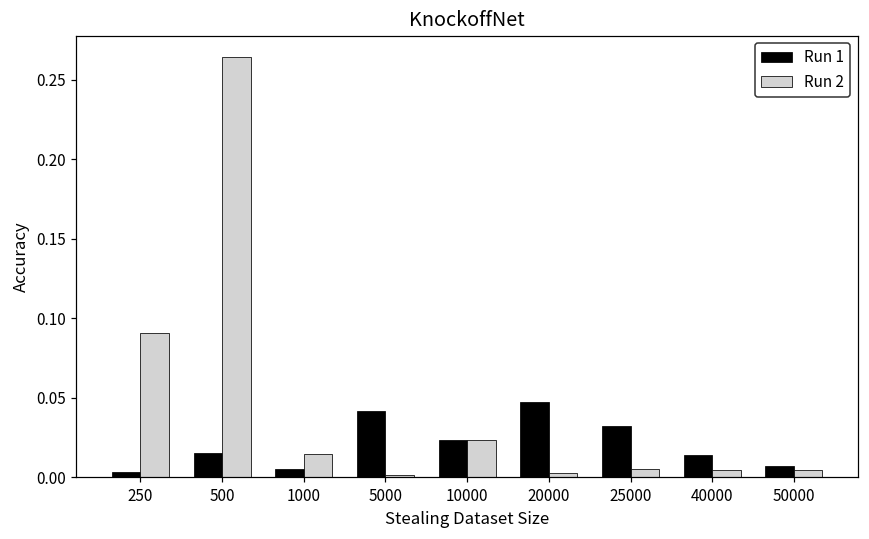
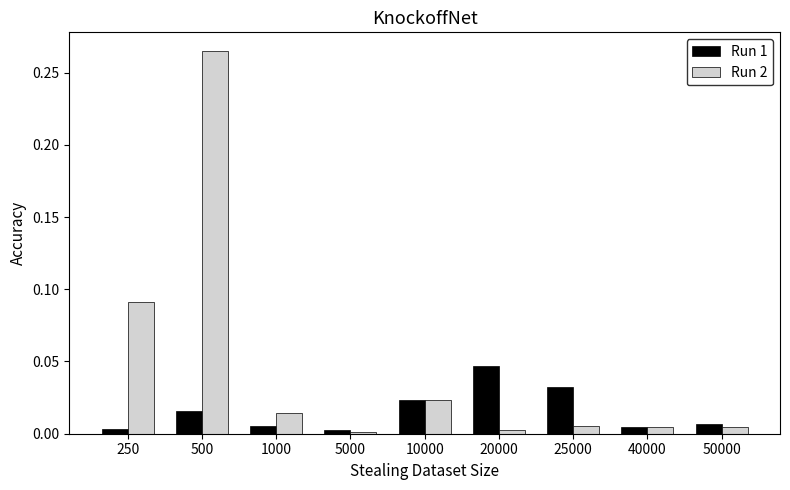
Run 1, 5000: 0.042 -> 0.002
Run 1, 40000: 0.014 -> 0.005
